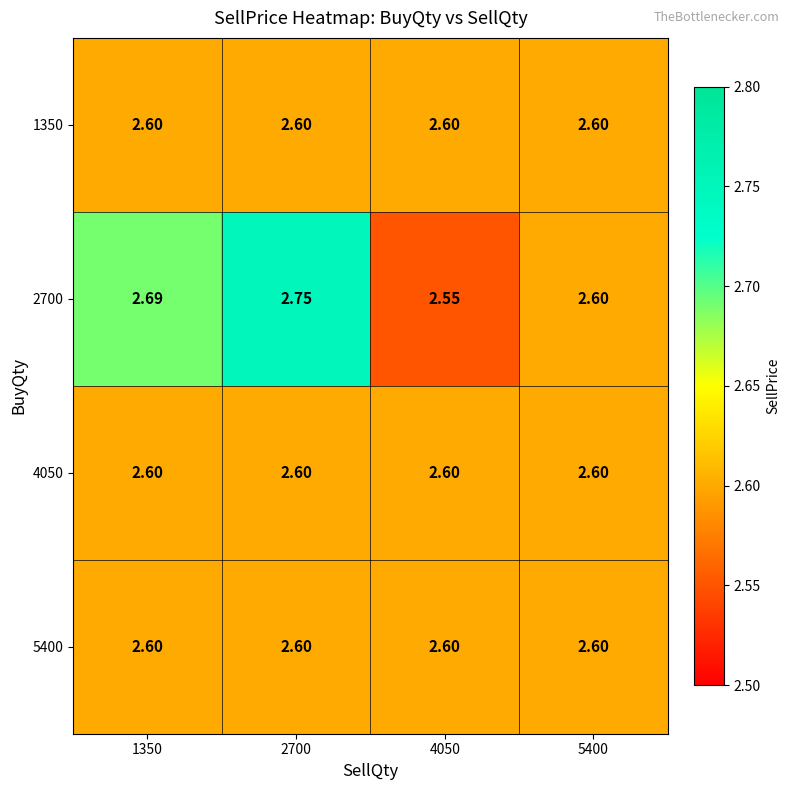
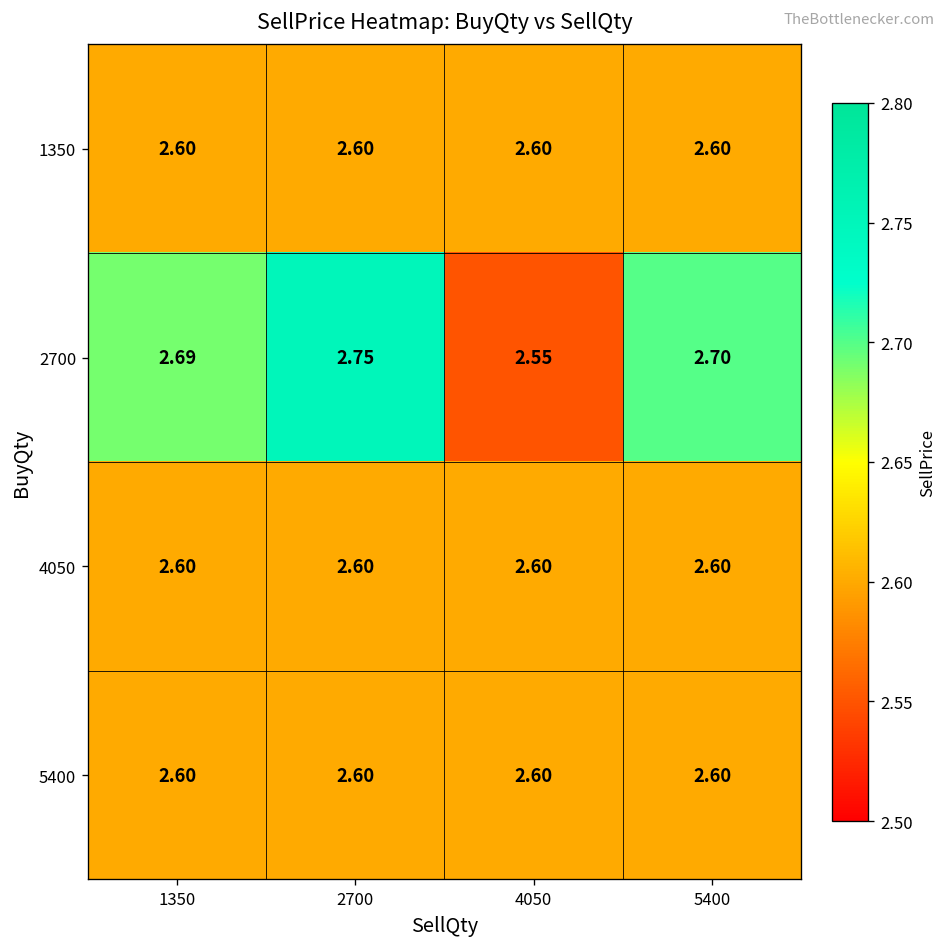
2700, 5400: 2.60 -> 2.70
